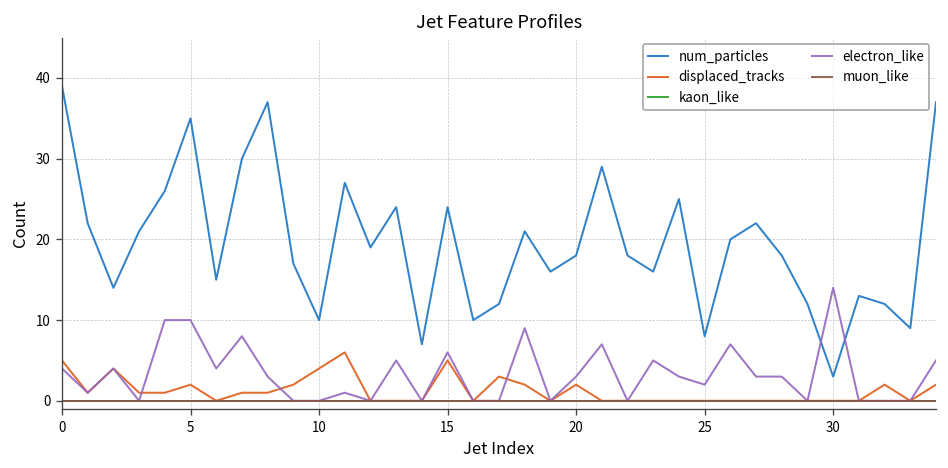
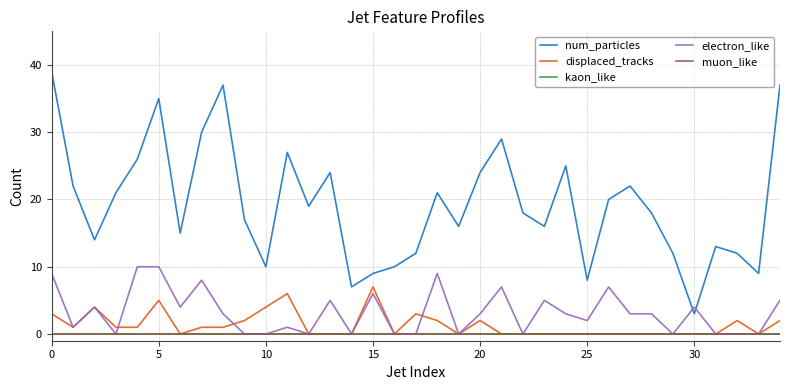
displaced_tracks, 0: 5 -> 3
electron_like, 0: 4 -> 9
displaced_tracks, 5: 2 -> 5
num_particles, 15: 24 -> 9
displaced_tracks, 15: 5 -> 7
num_particles, 20: 18 -> 24
electron_like, 30: 14 -> 4
